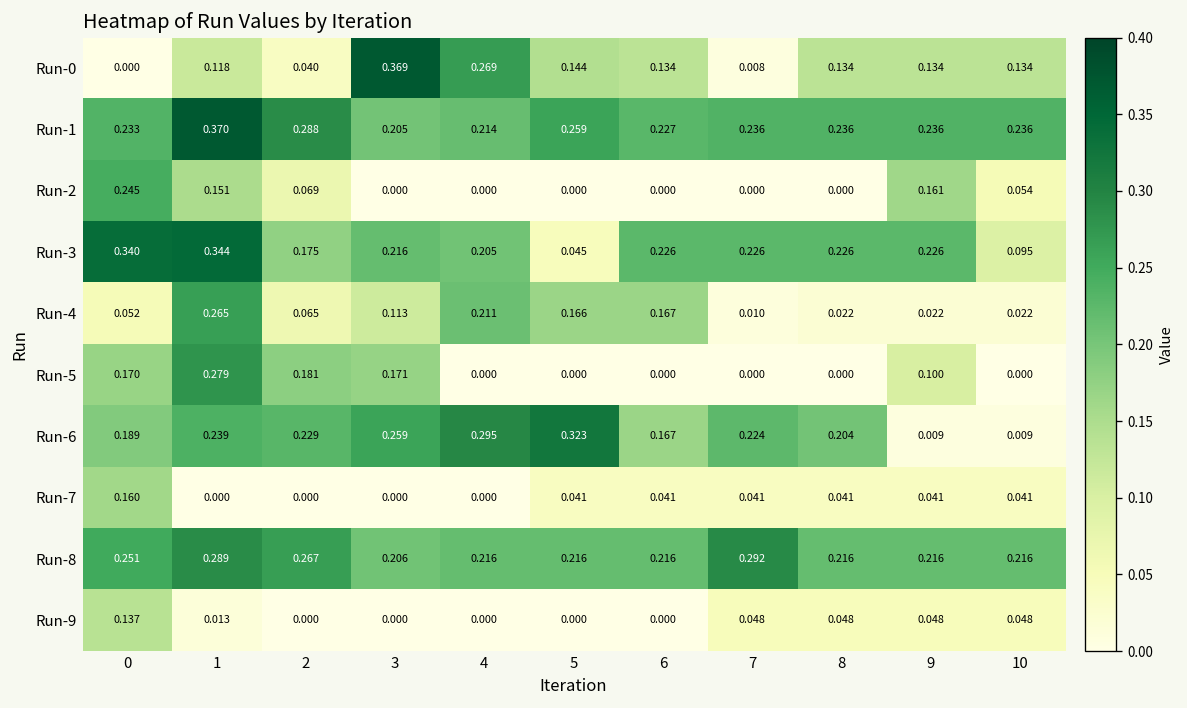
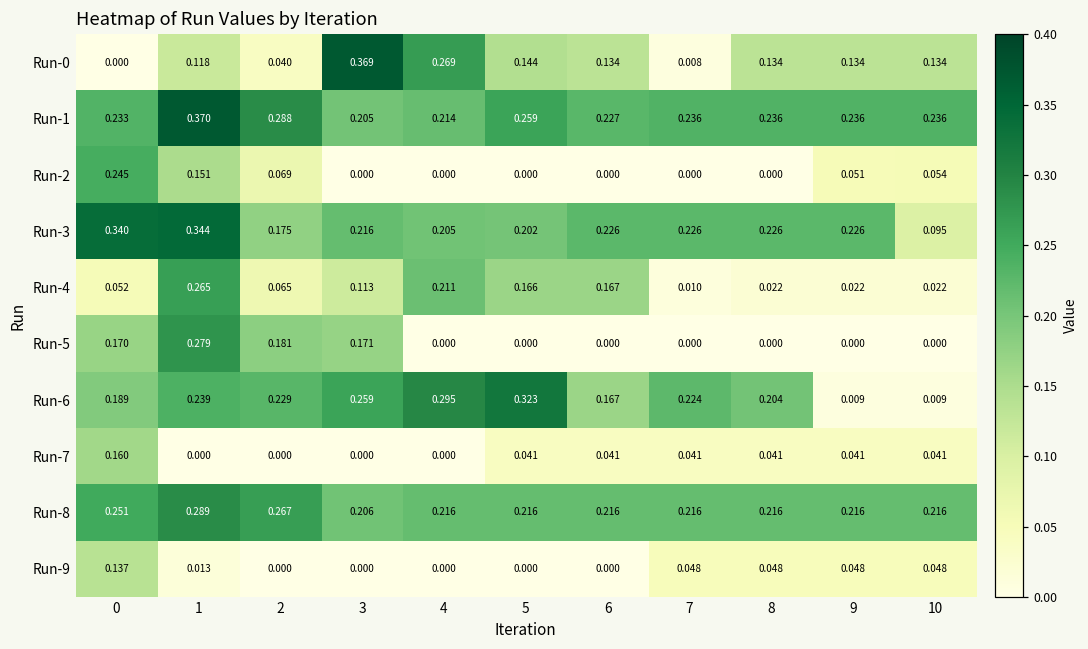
Run-2, 9: 0.161 -> 0.051
Run-3, 5: 0.045 -> 0.202
Run-5, 9: 0.100 -> 0.000
Run-8, 7: 0.292 -> 0.216
